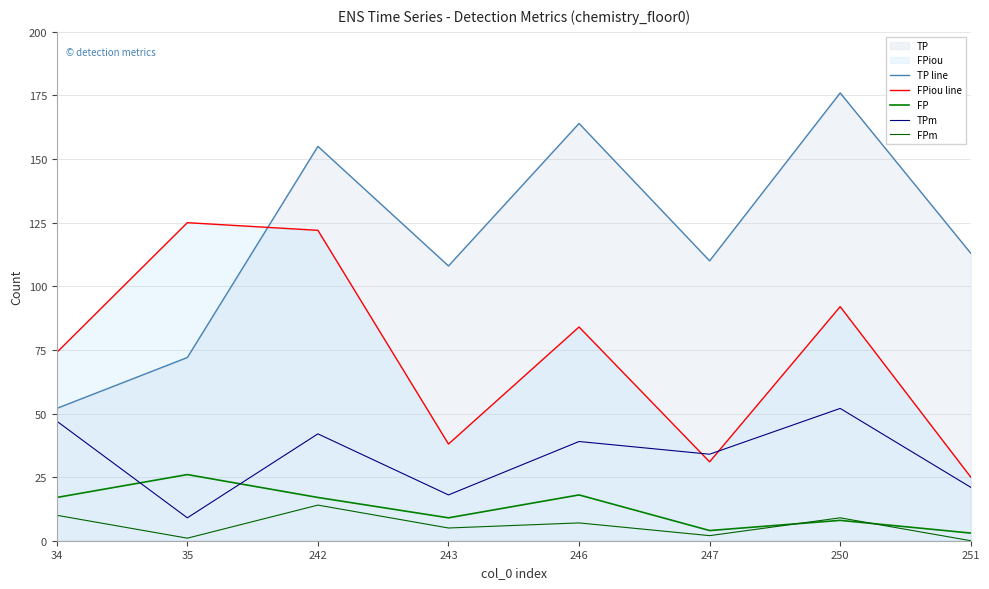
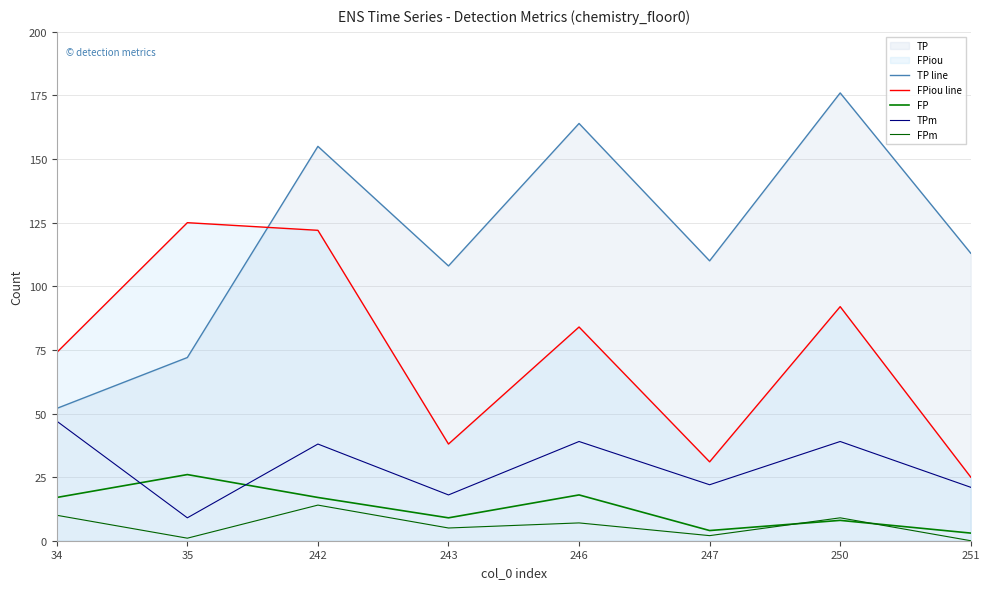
TPm, 242: 42 -> 38
TPm, 247: 34 -> 22
TPm, 250: 52 -> 39
